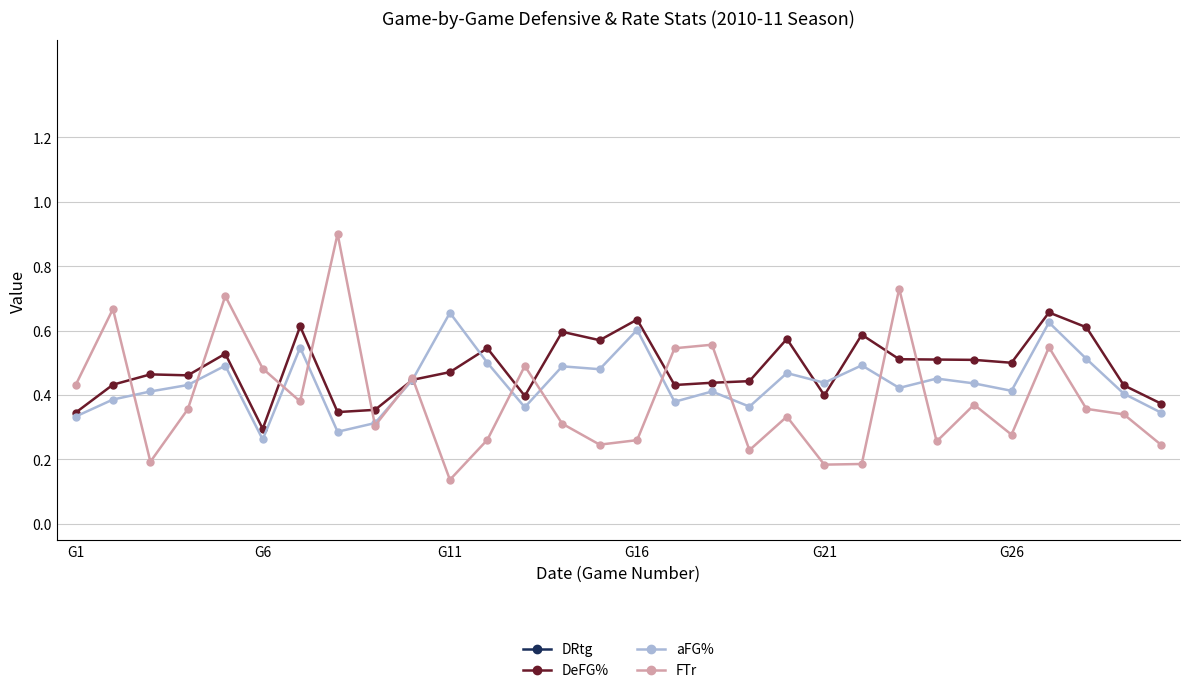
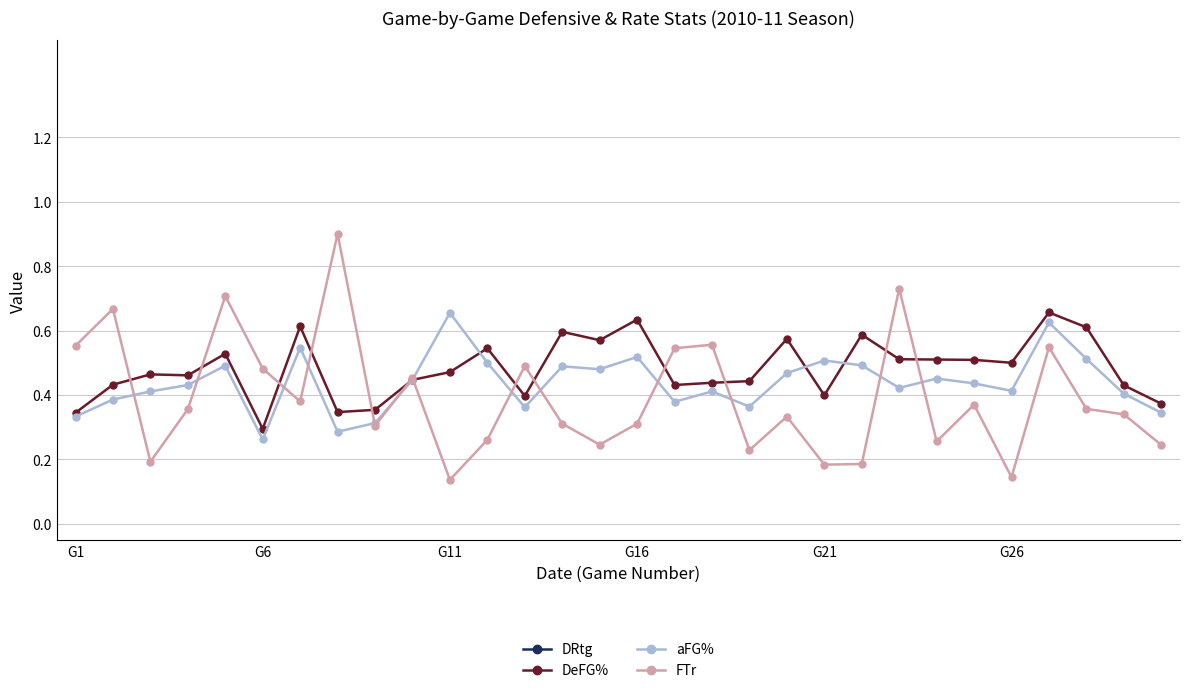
FTr, G1: 0.43 -> 0.55
aFG%, G16: 0.60 -> 0.52
FTr, G16: 0.26 -> 0.31
aFG%, G21: 0.44 -> 0.51
FTr, G26: 0.28 -> 0.15
